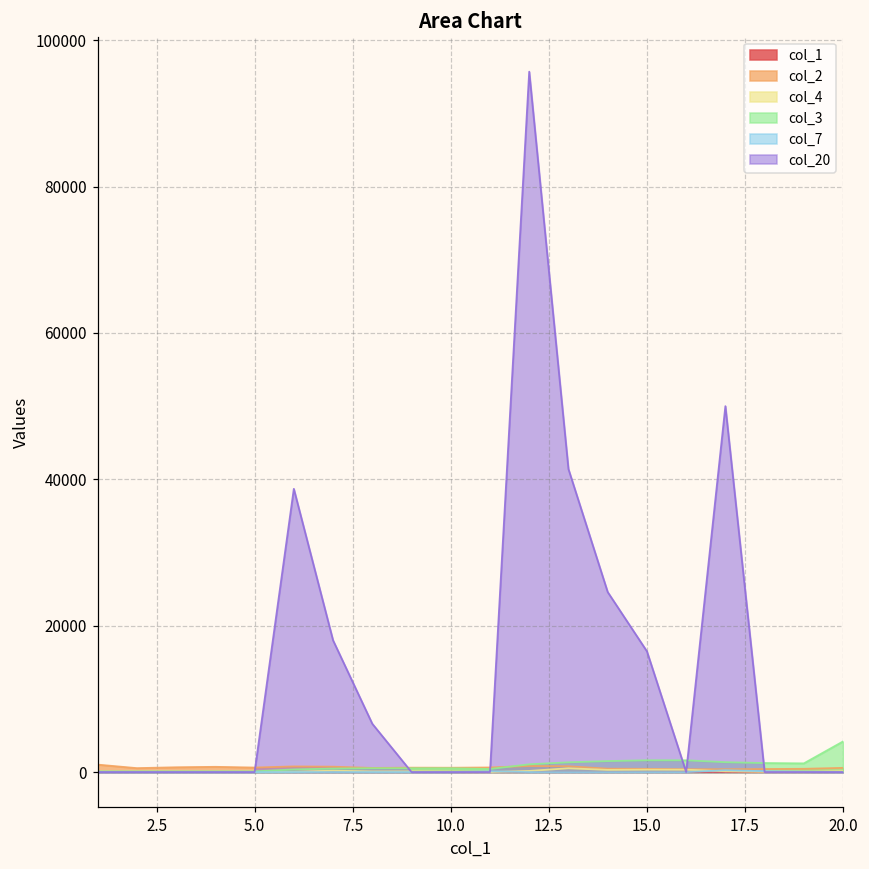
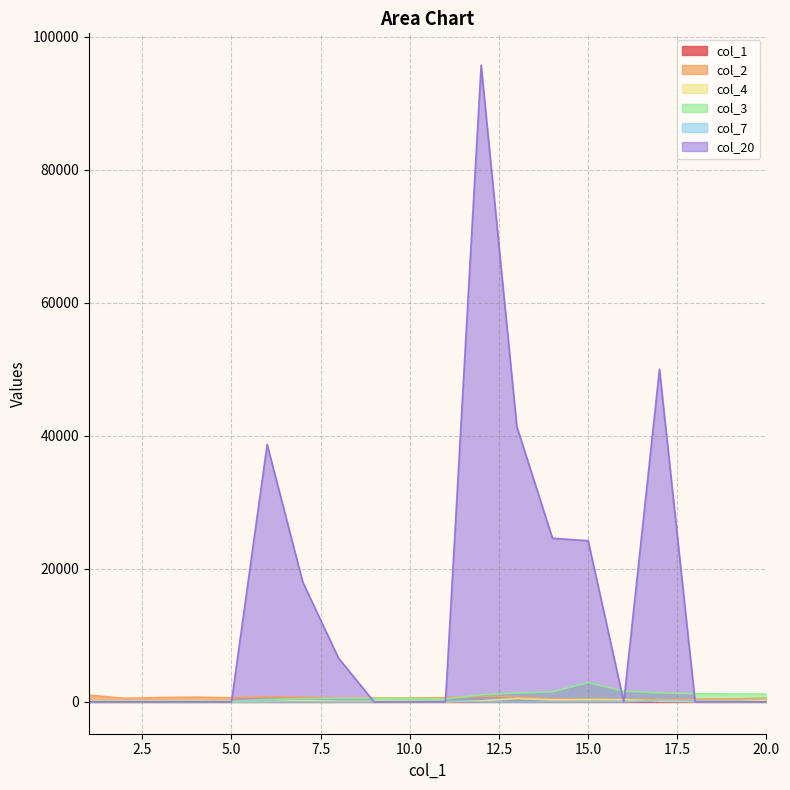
col_3, 15.0: 2000 -> 3000
col_20, 15.0: 17000 -> 24000
col_3, 20.0: 4000 -> 1000
